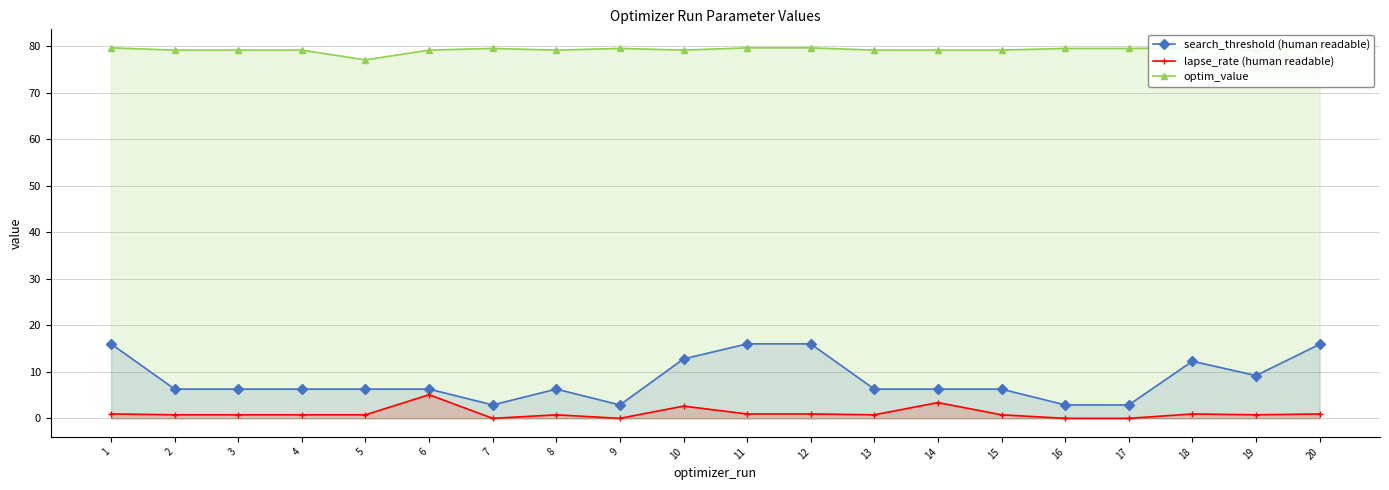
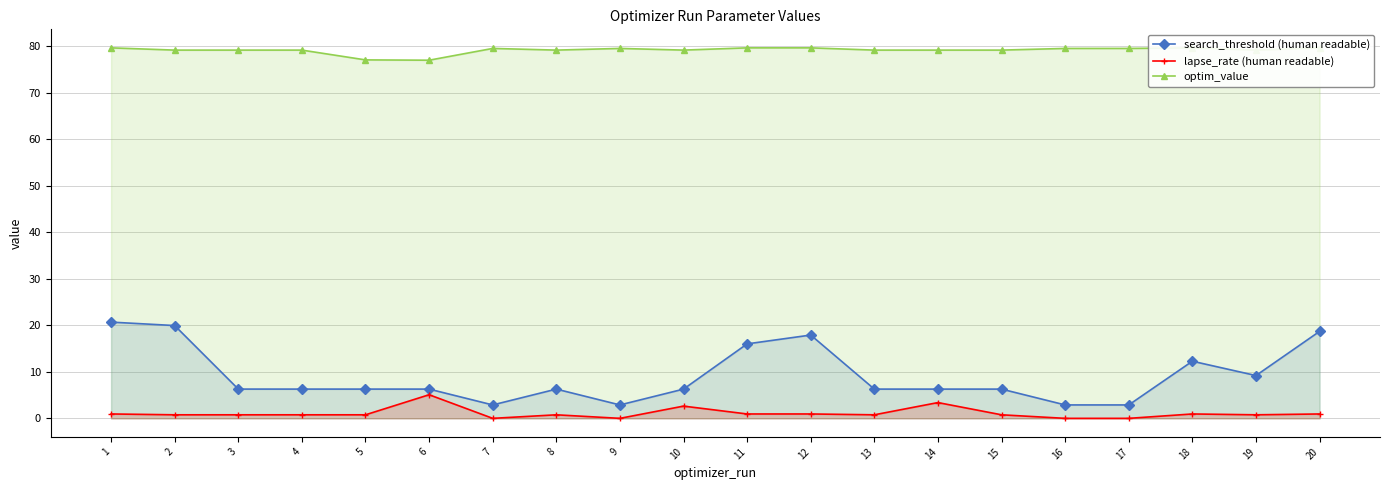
search_threshold (human readable), 1: 16 -> 21
search_threshold (human readable), 2: 6 -> 20
optim_value, 6: 79 -> 77
search_threshold (human readable), 10: 13 -> 6
search_threshold (human readable), 12: 16 -> 18
search_threshold (human readable), 20: 16 -> 19
